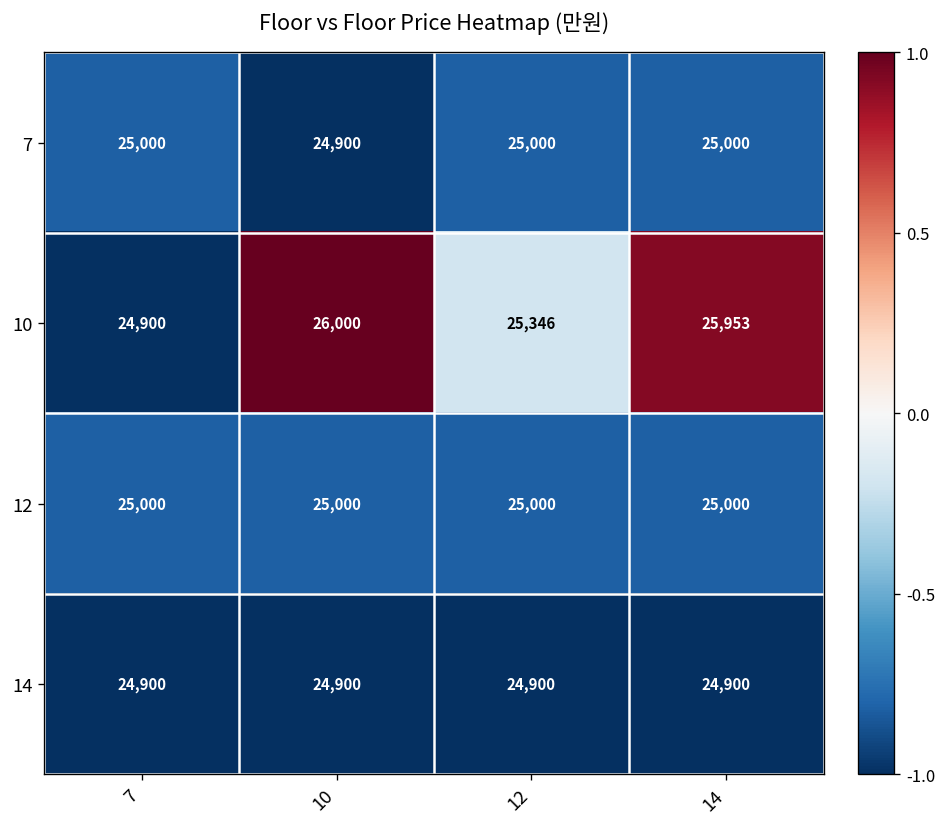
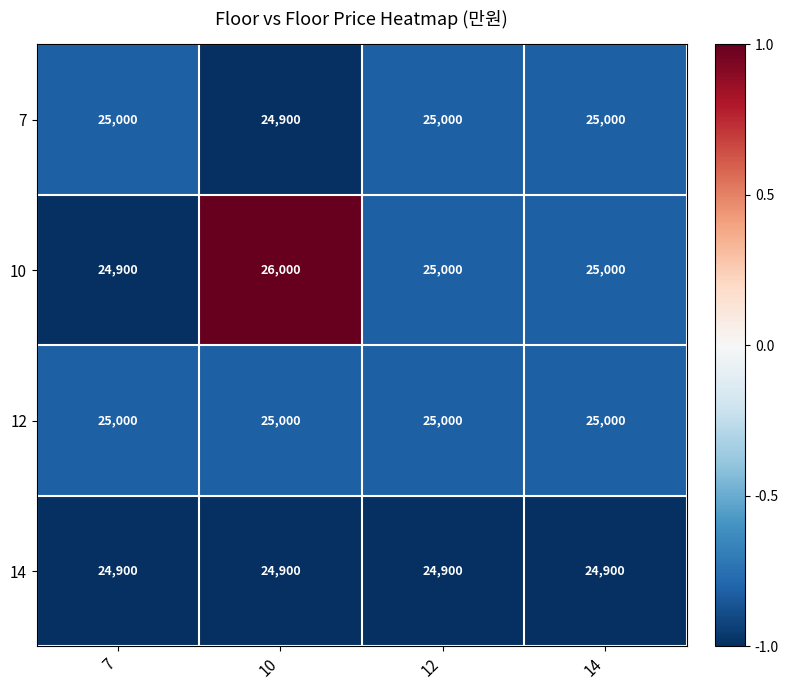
10, 12: 25,346 -> 25,000
10, 14: 25,953 -> 25,000
